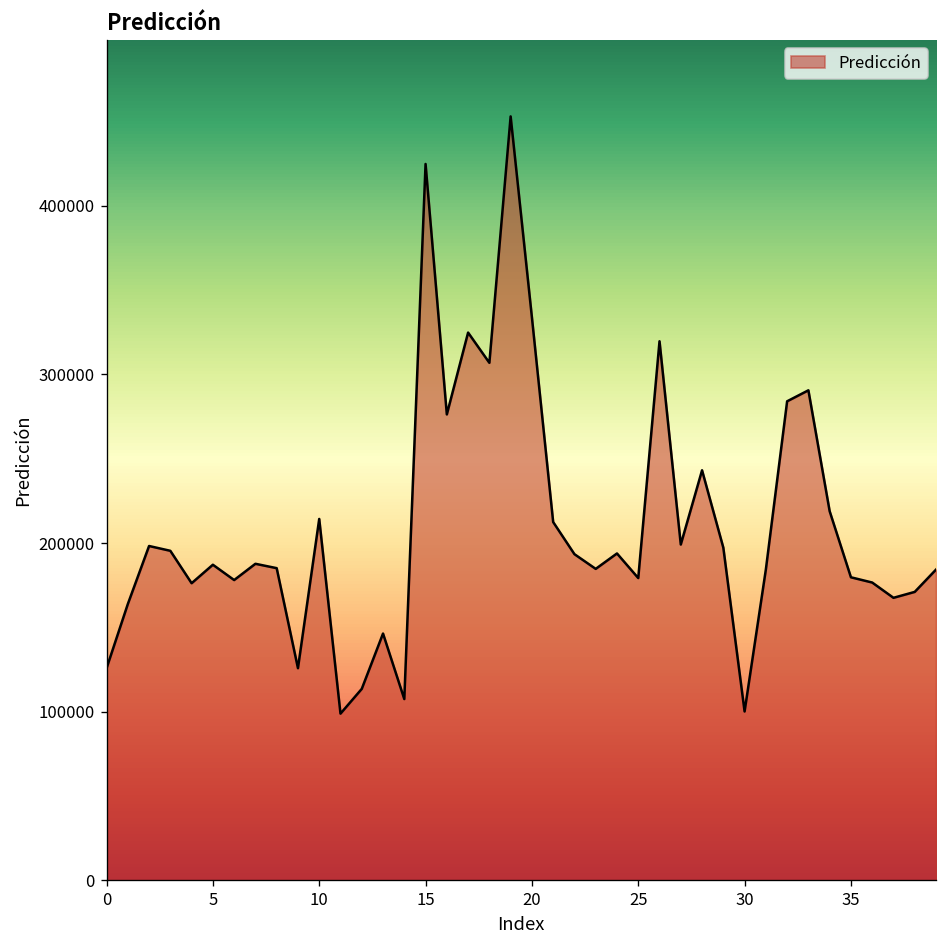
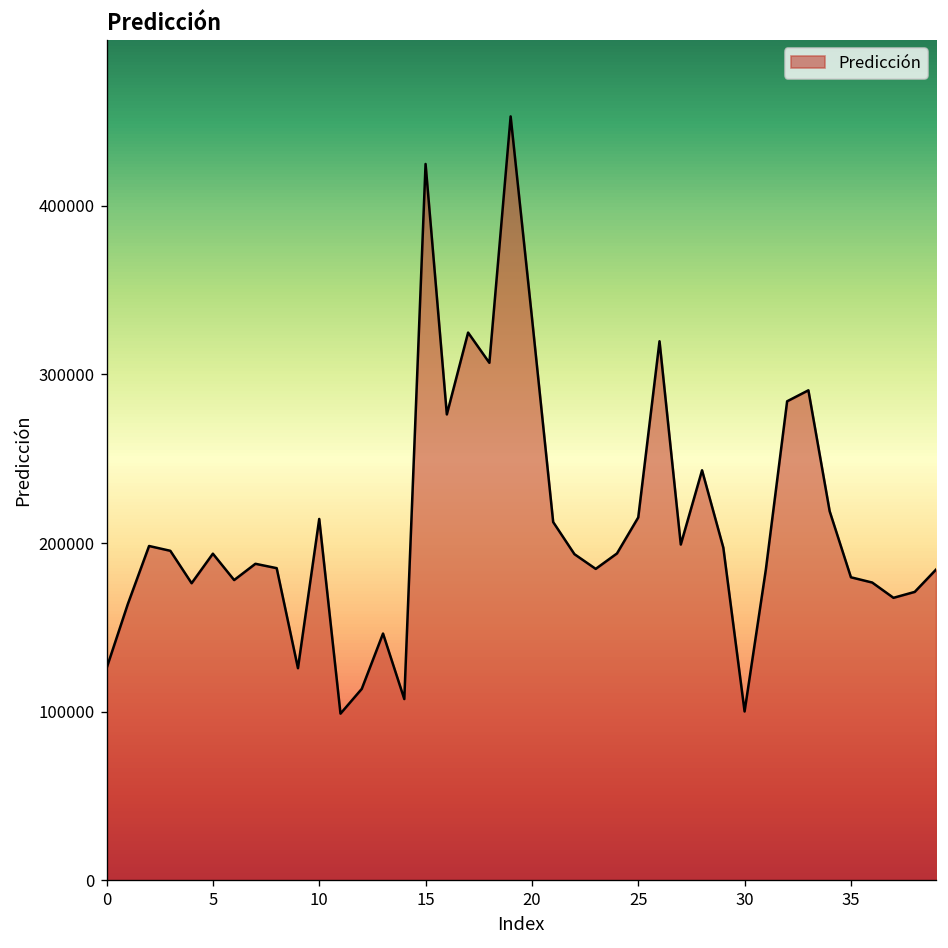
5: 187000 -> 194000
25: 179000 -> 215000
